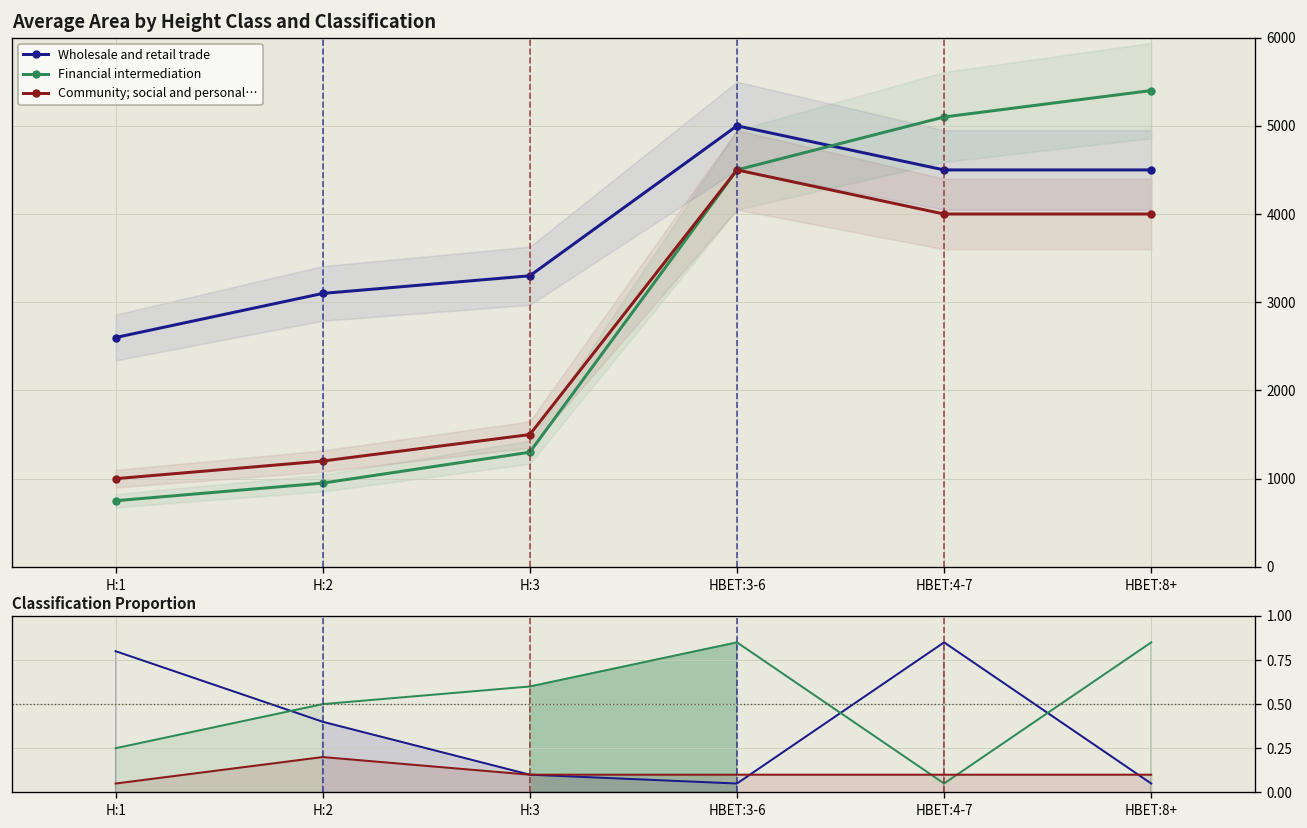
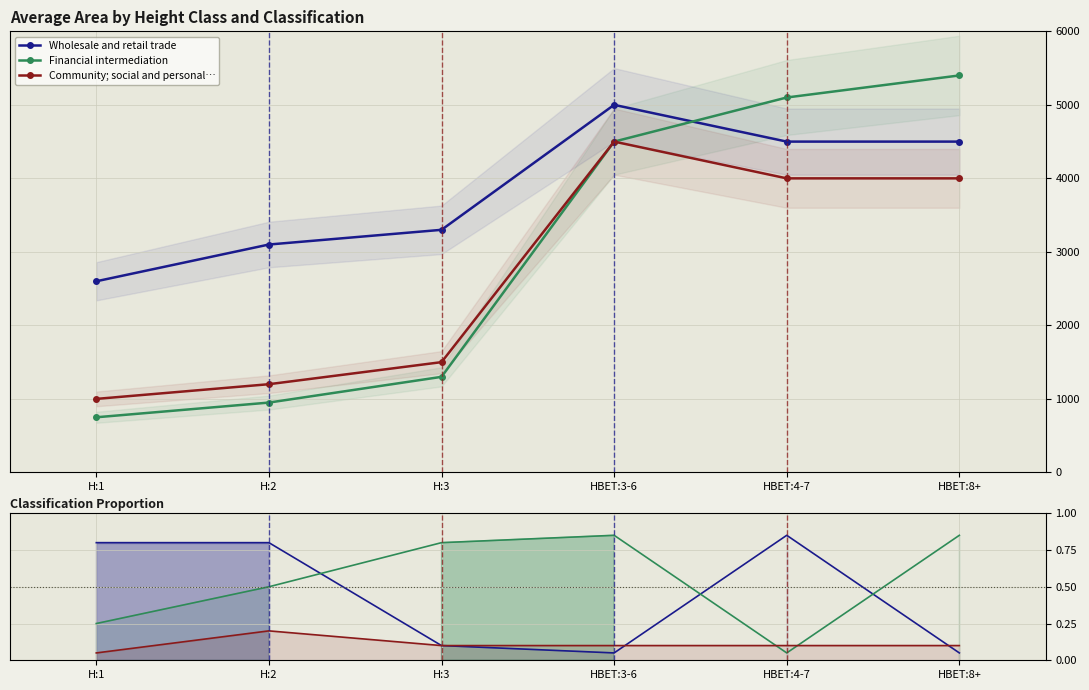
Classification Proportion, Wholesale and retail trade, H:2: 0.4 -> 0.8
Classification Proportion, Financial intermediation, H:3: 0.6 -> 0.8
